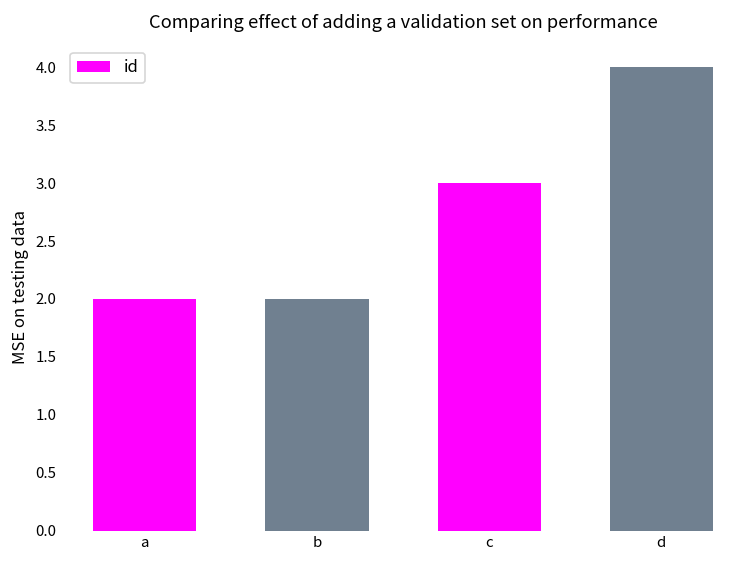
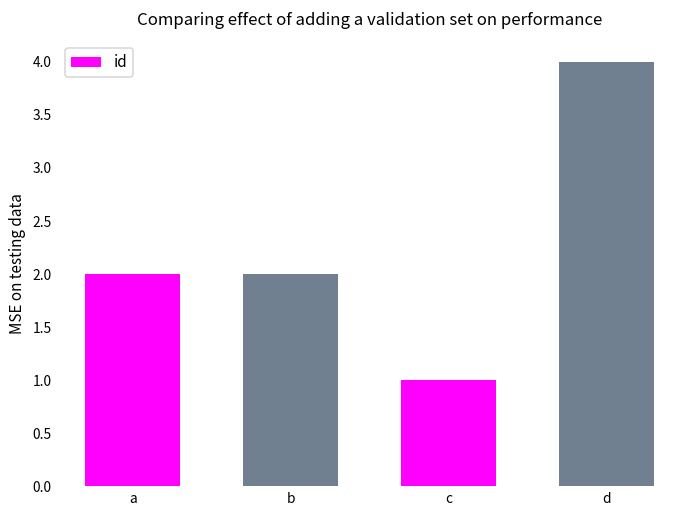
c: 3 -> 1
